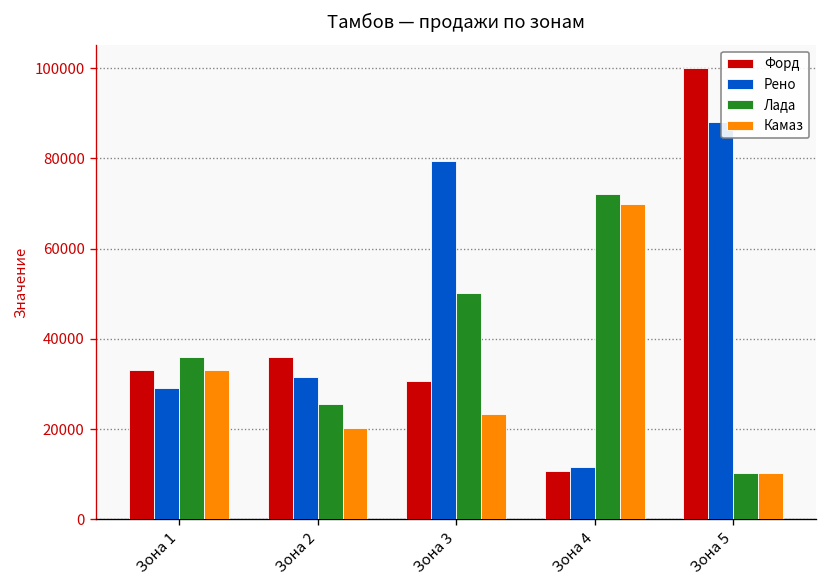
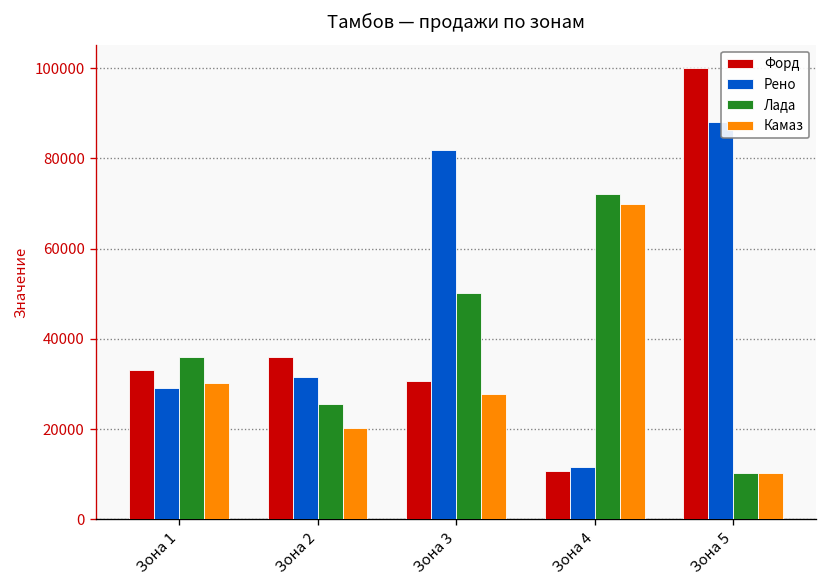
Камаз, Зона 1: 33000 -> 30000
Рено, Зона 3: 79000 -> 82000
Камаз, Зона 3: 23000 -> 28000
